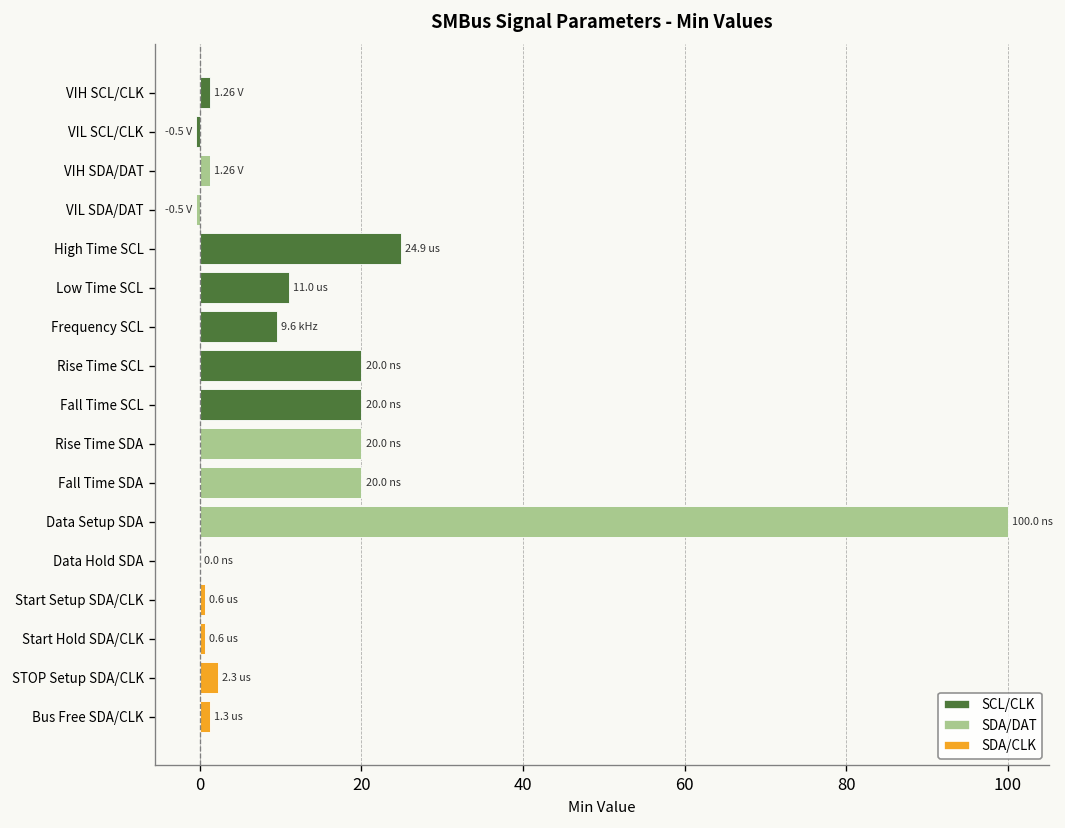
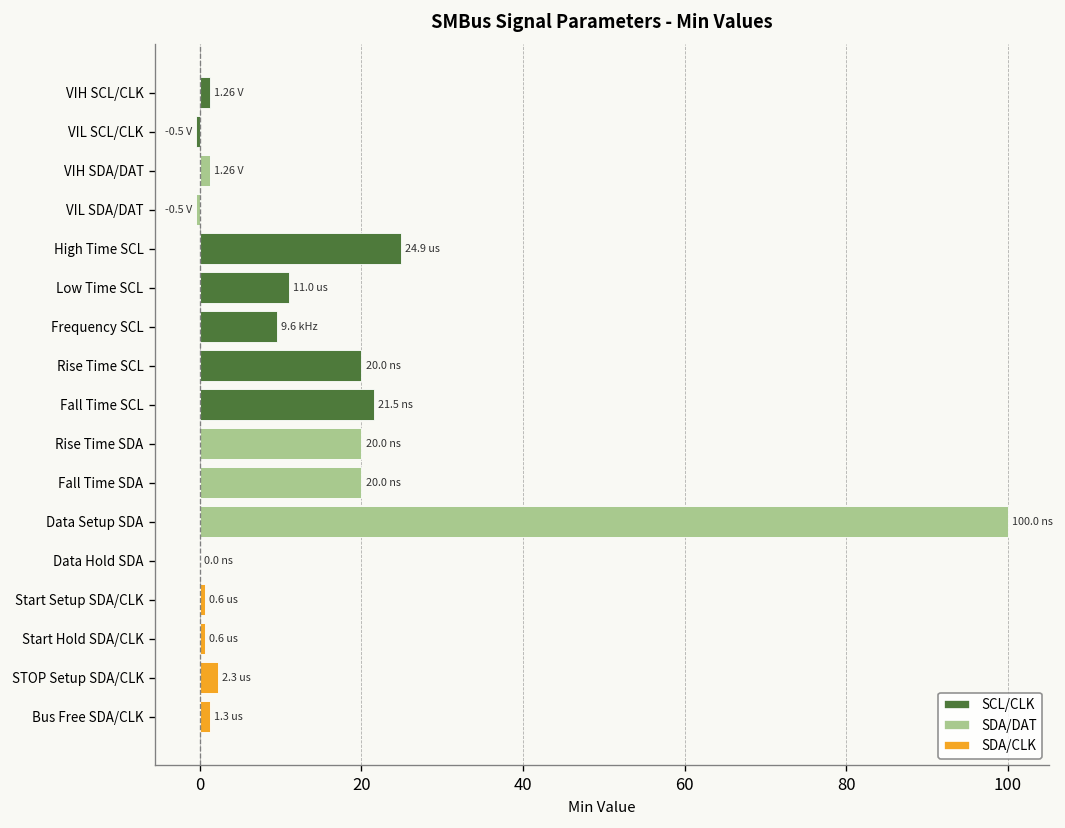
Fall Time SCL: 20.0 -> 21.5
